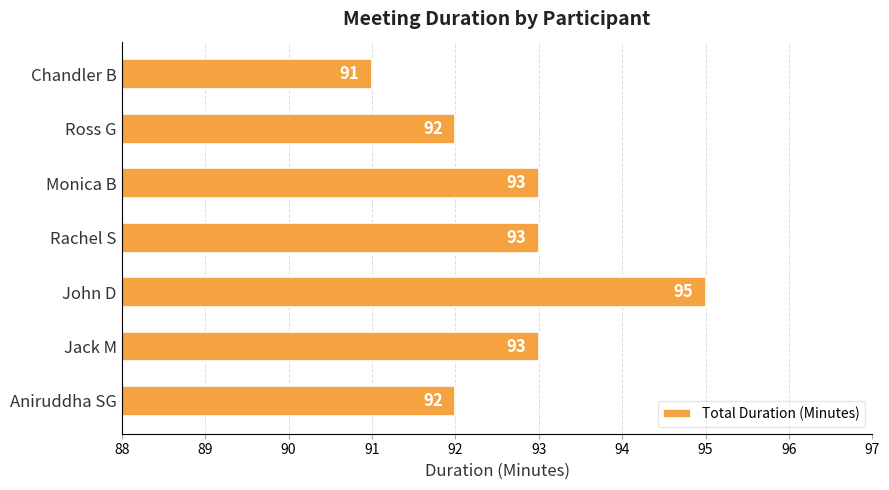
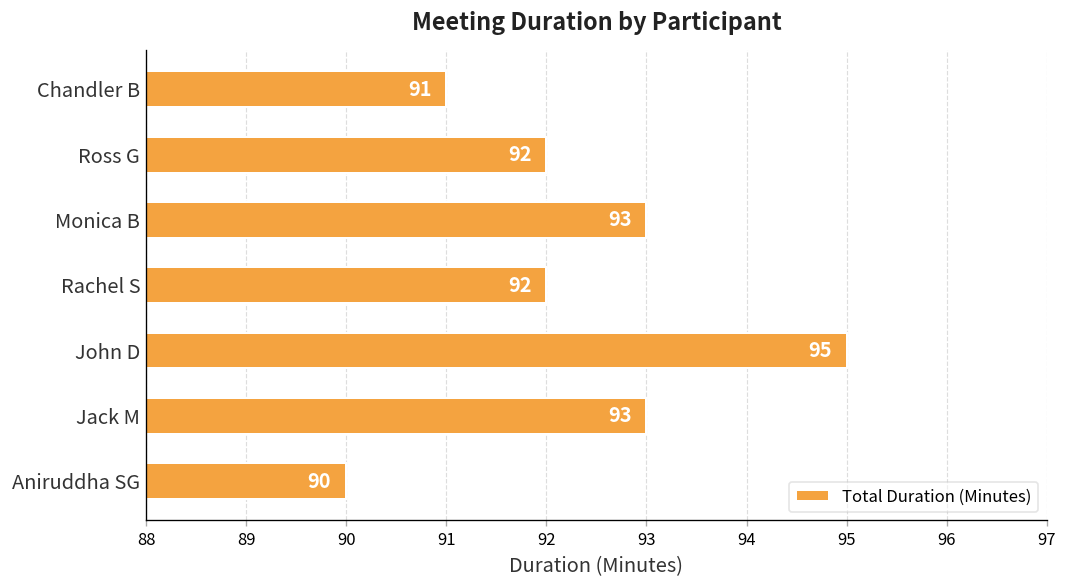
Rachel S: 93 -> 92
Aniruddha SG: 92 -> 90
